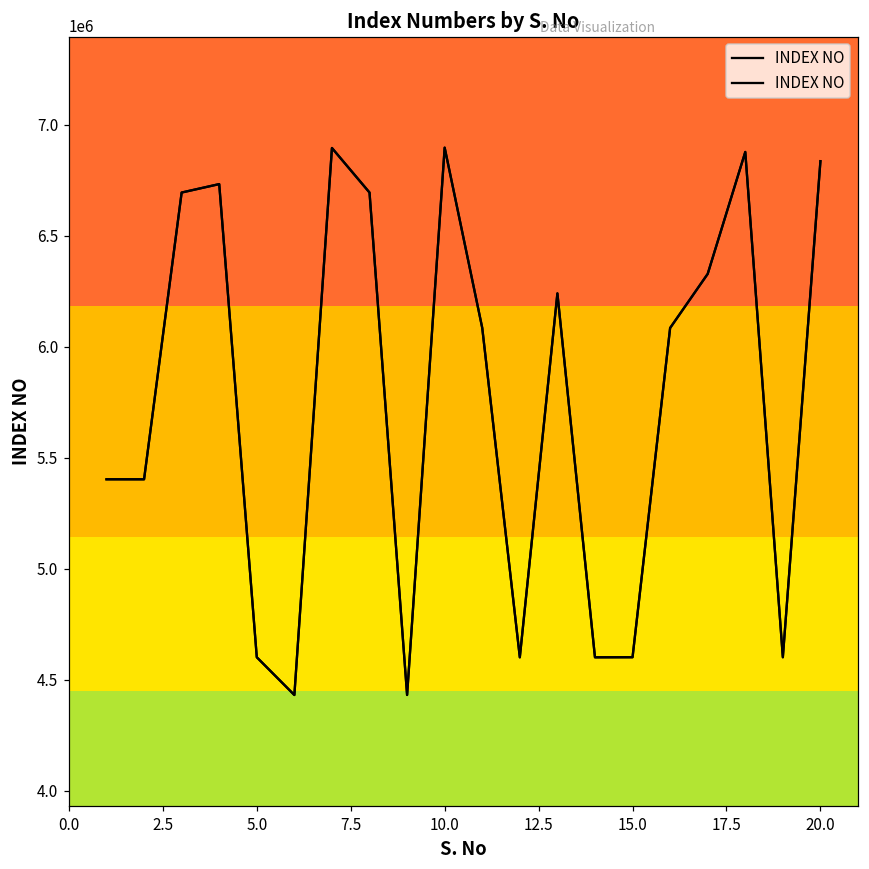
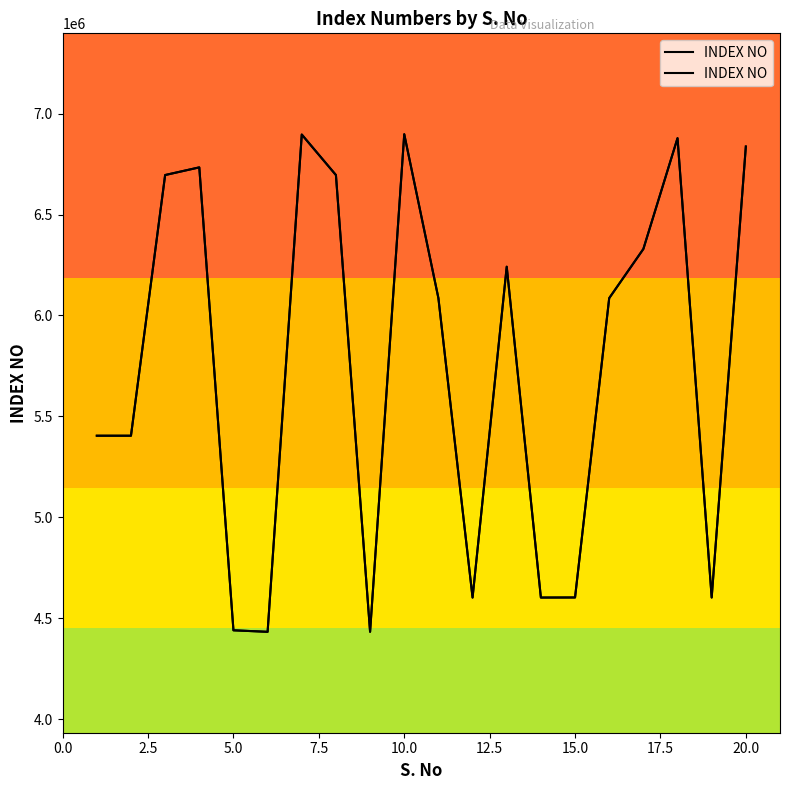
5.0: 4600000 -> 4440000
